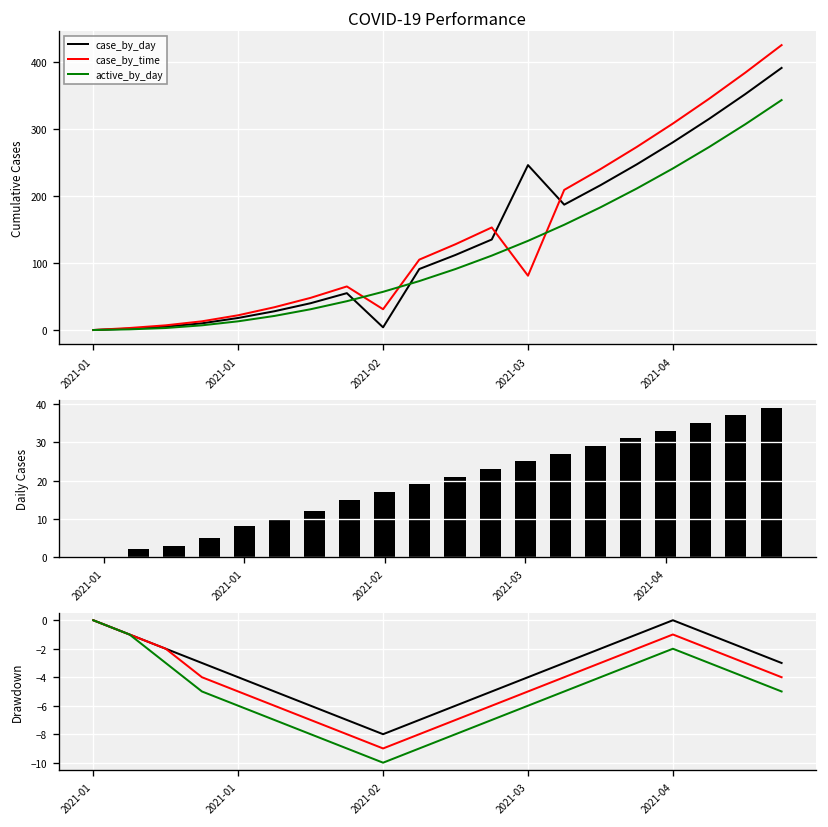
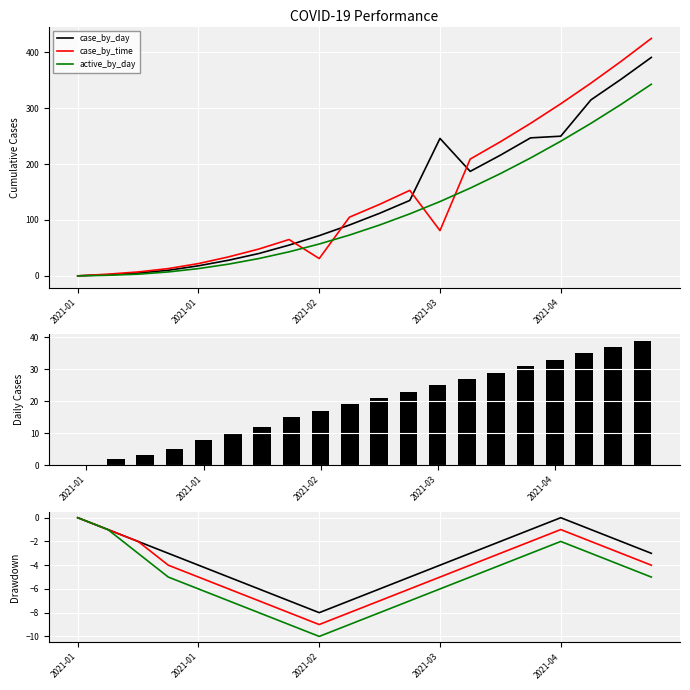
COVID-19 Performance, case_by_day, 2021-02: 0 -> 70
COVID-19 Performance, case_by_day, 2021-04: 280 -> 250
